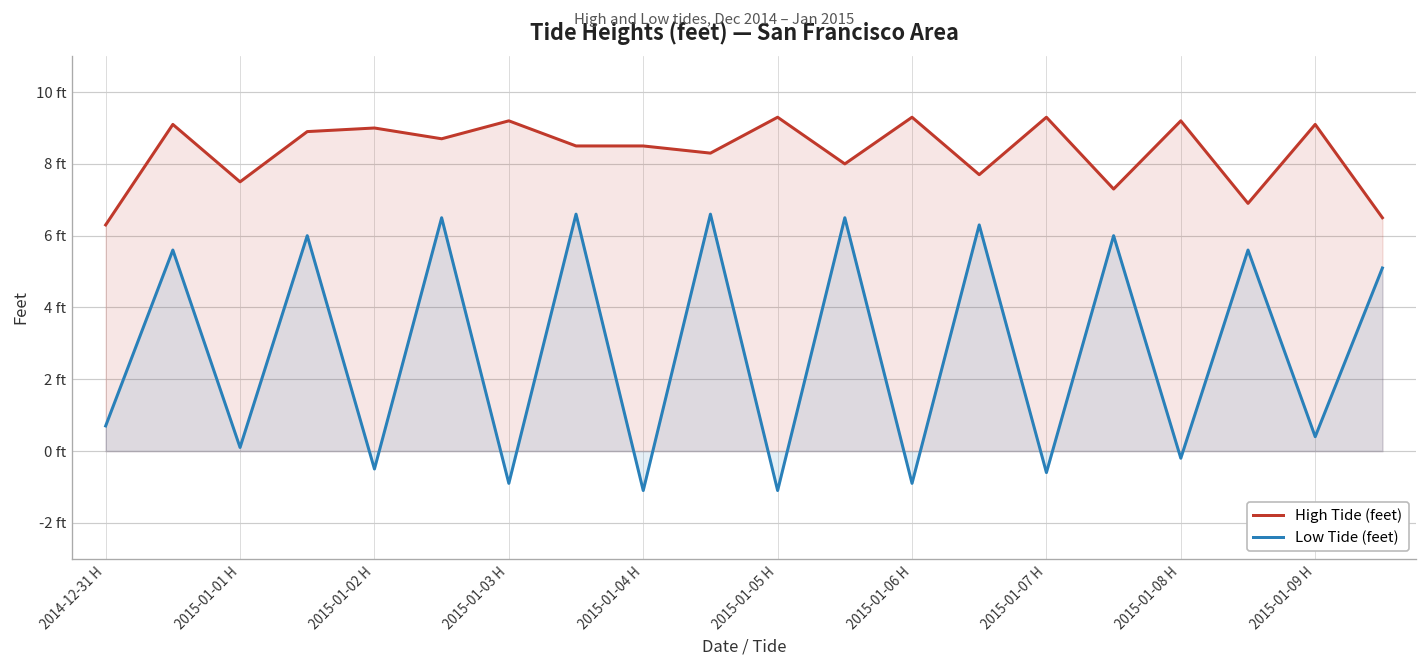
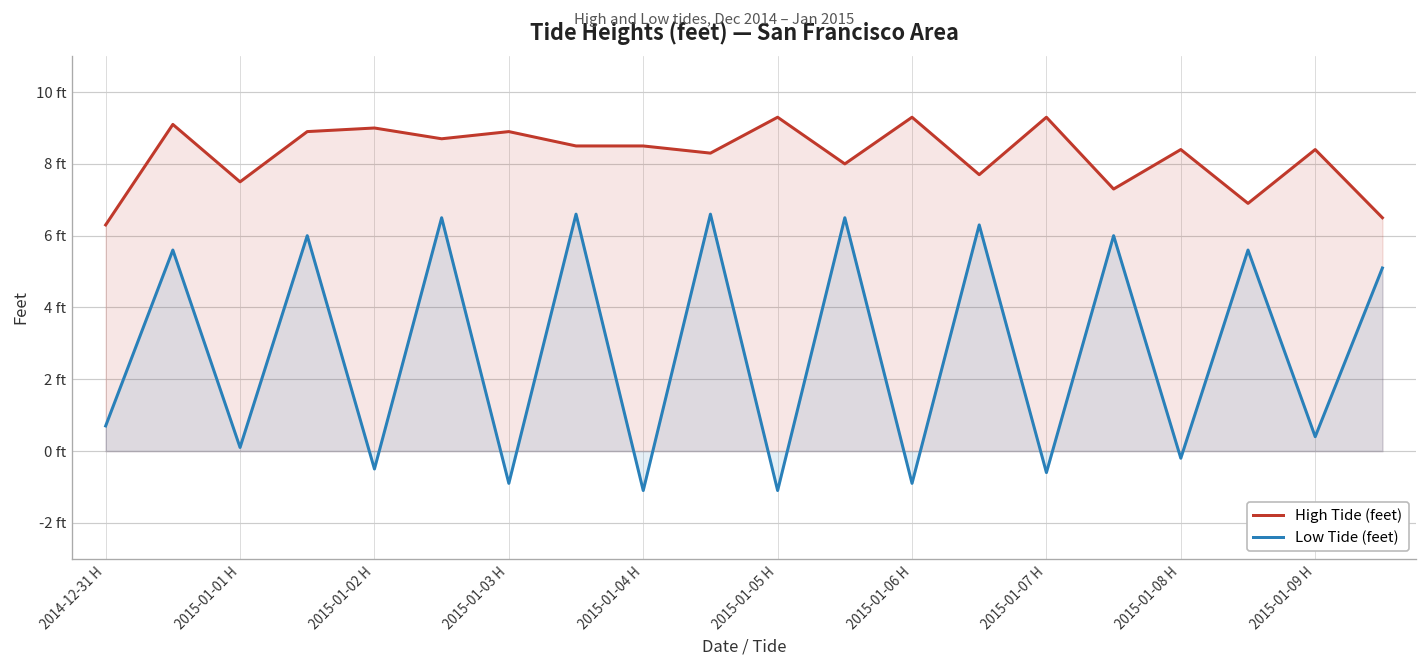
High Tide (feet), 2015-01-03 H: 9.2 ft -> 8.9 ft
High Tide (feet), 2015-01-08 H: 9.2 ft -> 8.4 ft
High Tide (feet), 2015-01-09 H: 9.1 ft -> 8.4 ft
